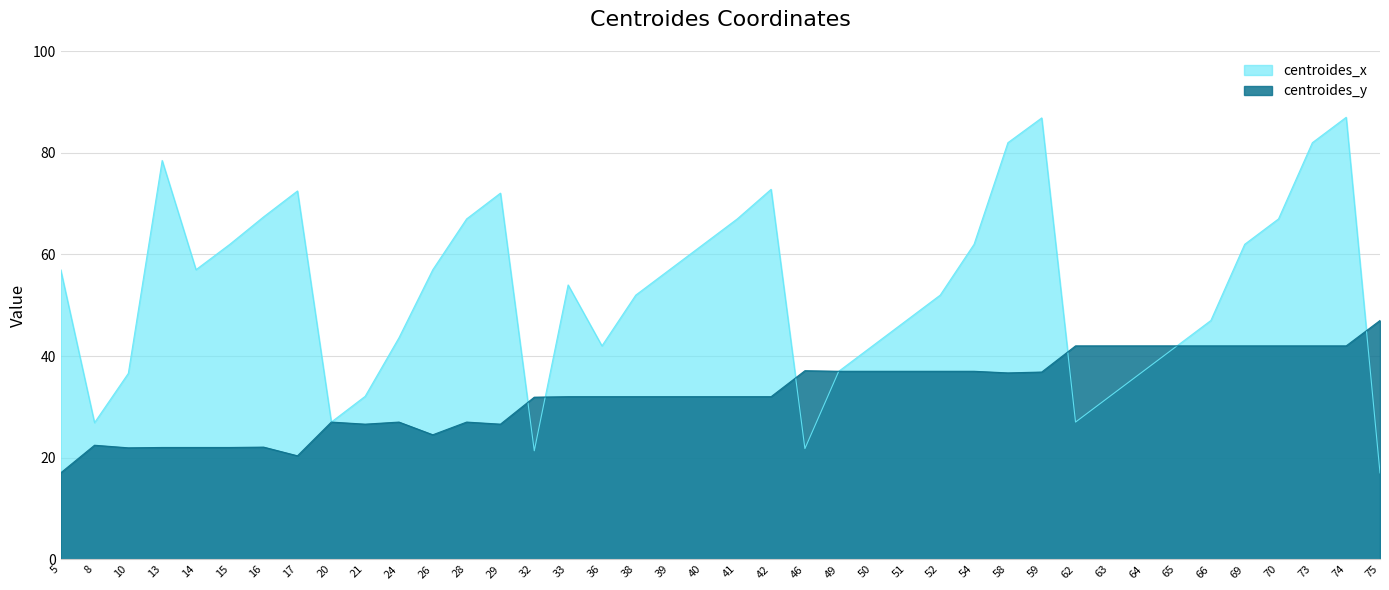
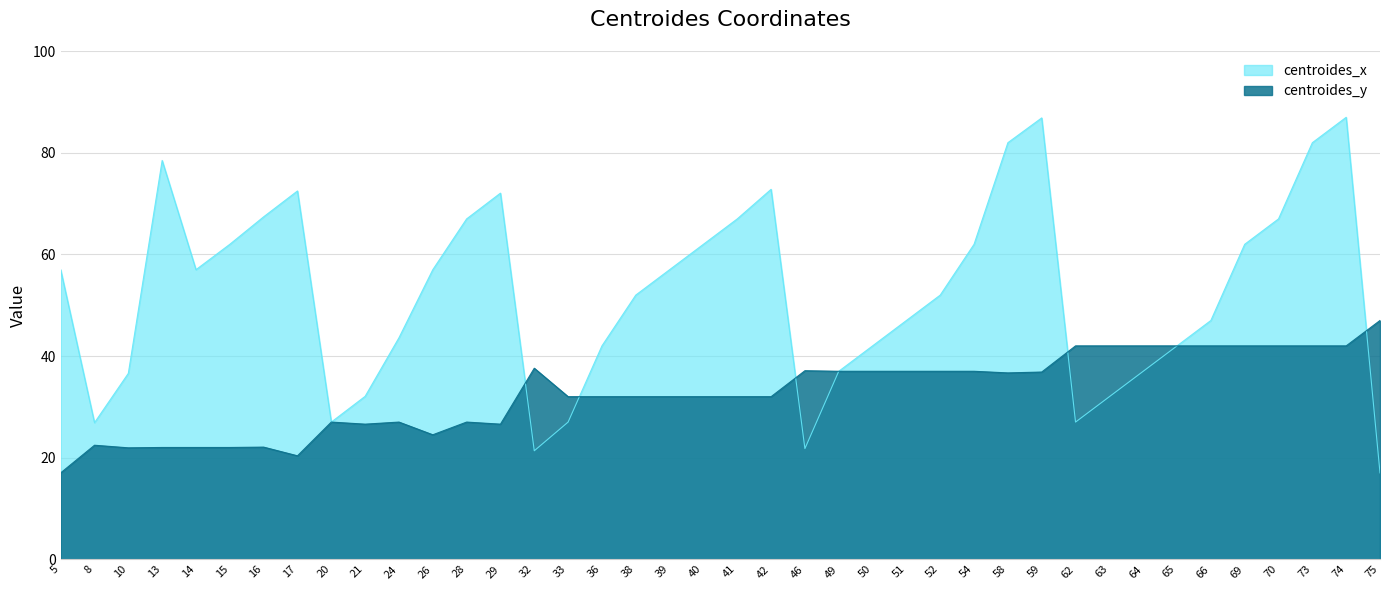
centroides_y, 32: 32 -> 38
centroides_x, 33: 54 -> 27
